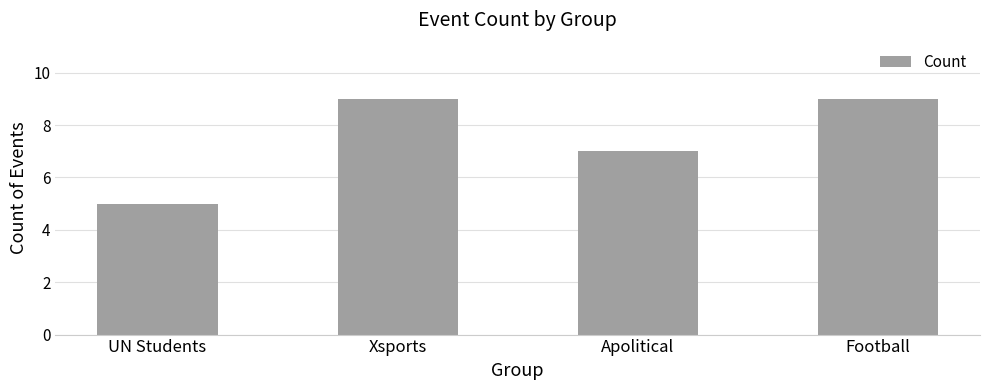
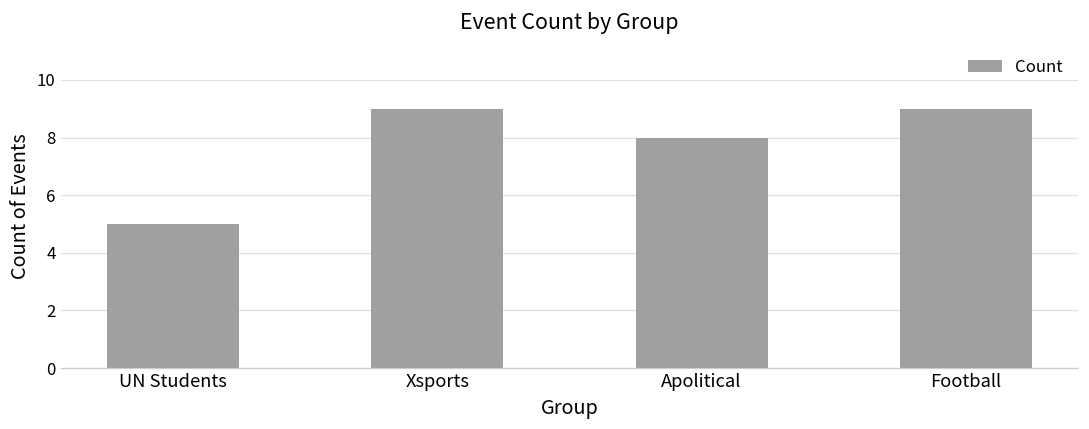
Apolitical: 7 -> 8
